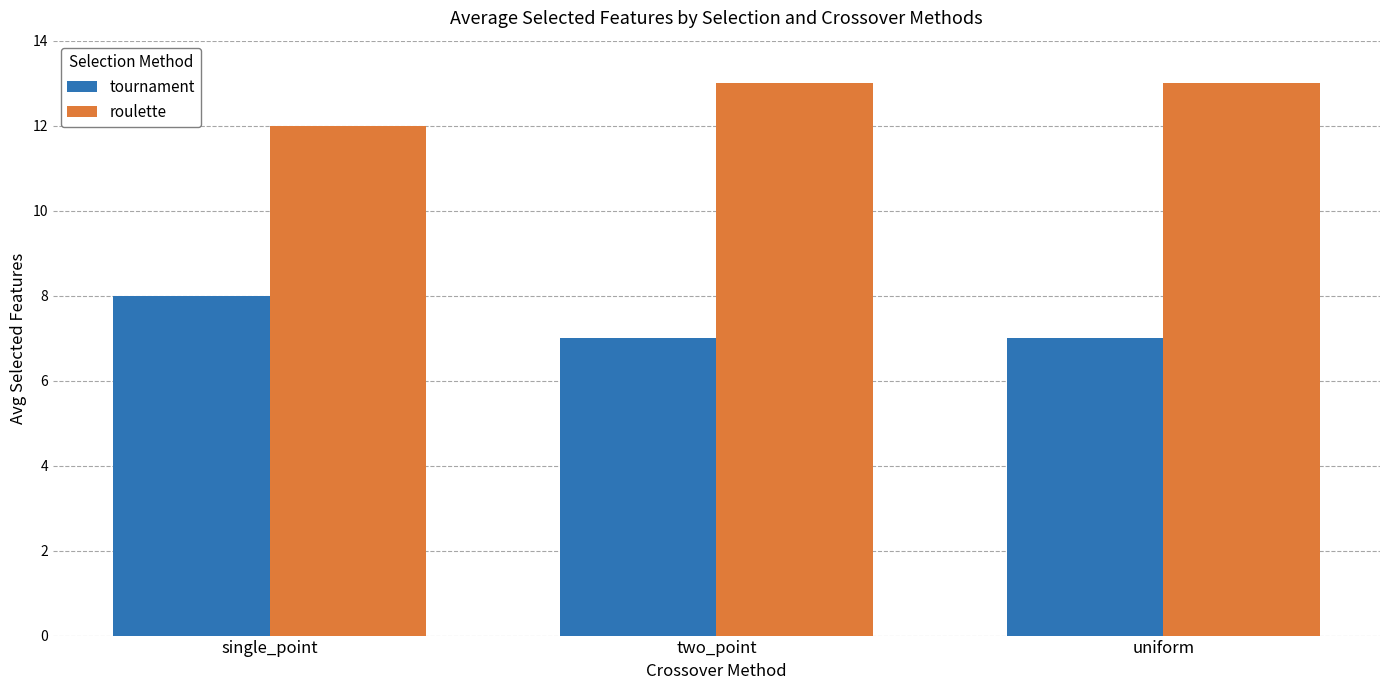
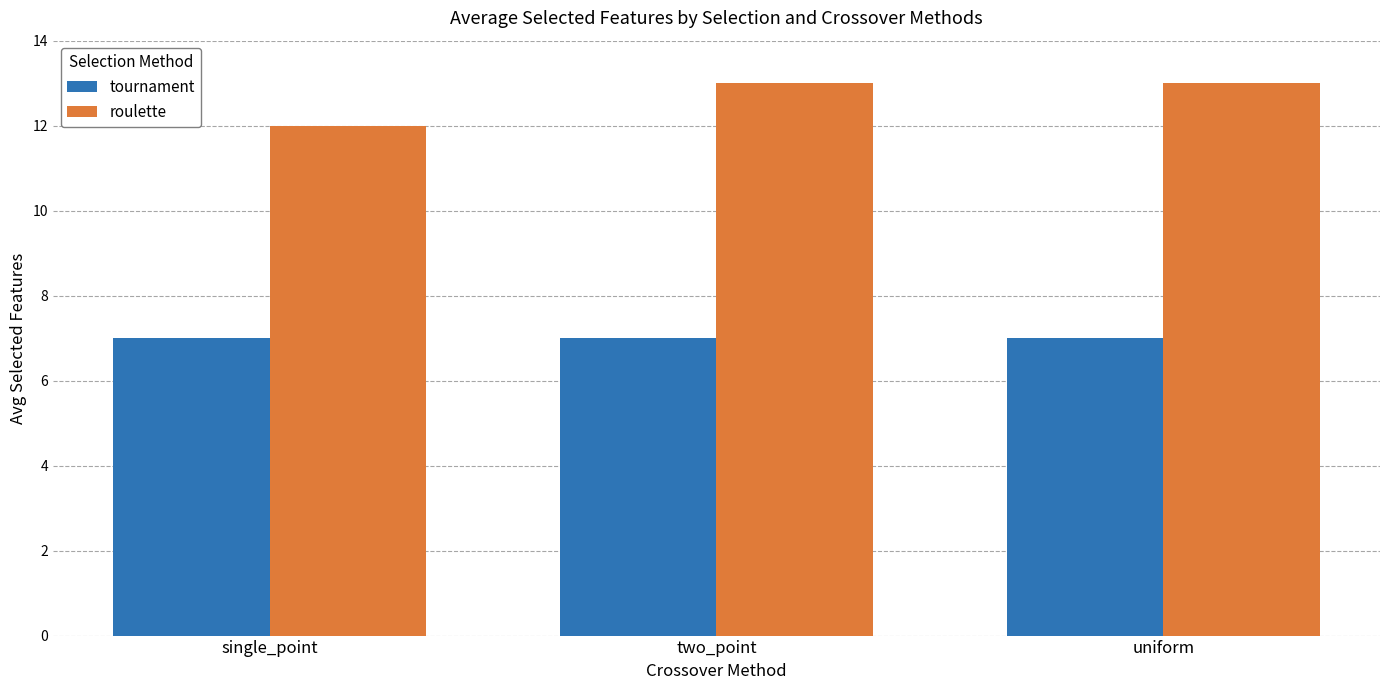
tournament, single_point: 8 -> 7
